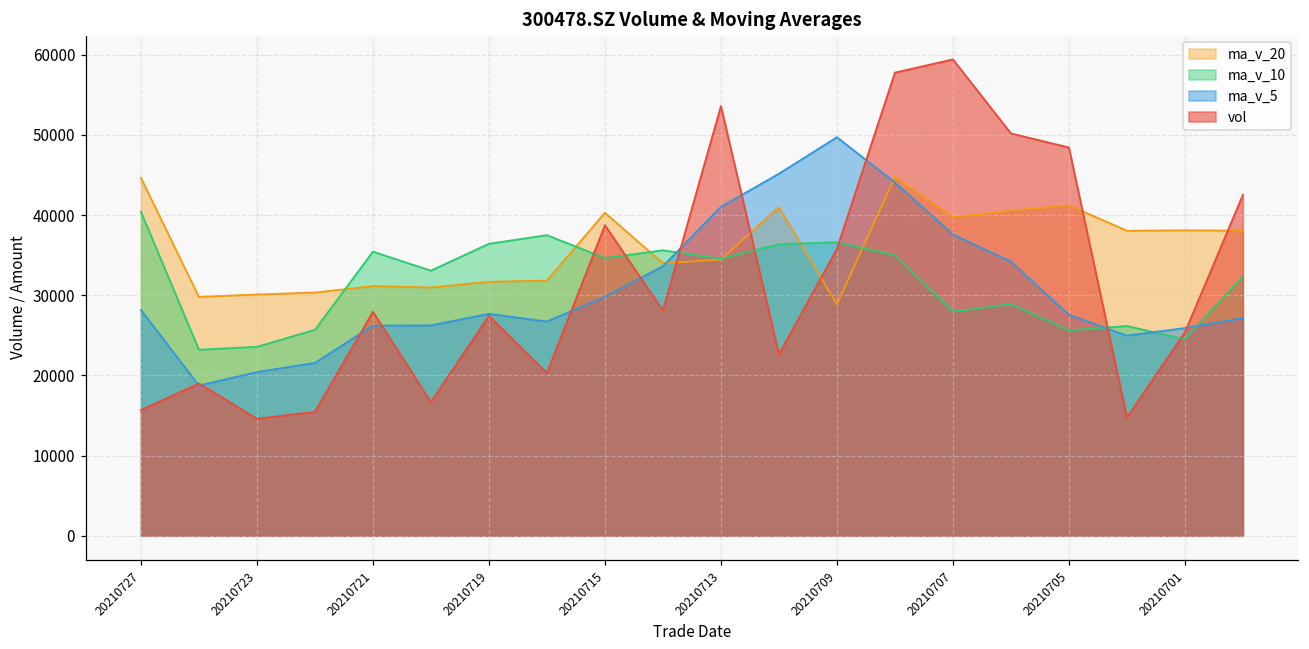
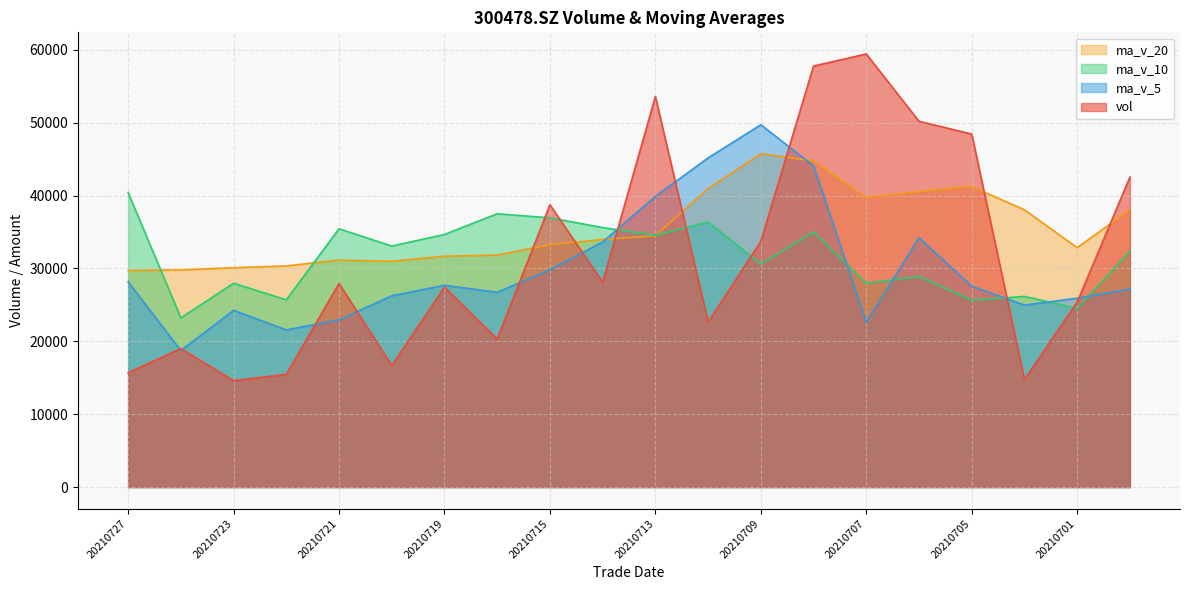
ma_v_20, 20210727: 45000 -> 30000
ma_v_10, 20210723: 24000 -> 28000
ma_v_5, 20210723: 20000 -> 24000
ma_v_5, 20210721: 26000 -> 23000
ma_v_10, 20210719: 36000 -> 35000
ma_v_20, 20210715: 40000 -> 33000
ma_v_10, 20210715: 35000 -> 37000
ma_v_5, 20210713: 41000 -> 40000
ma_v_20, 20210709: 29000 -> 46000
ma_v_10, 20210709: 37000 -> 31000
vol, 20210709: 36000 -> 34000
ma_v_5, 20210707: 38000 -> 23000
ma_v_20, 20210701: 38000 -> 33000
